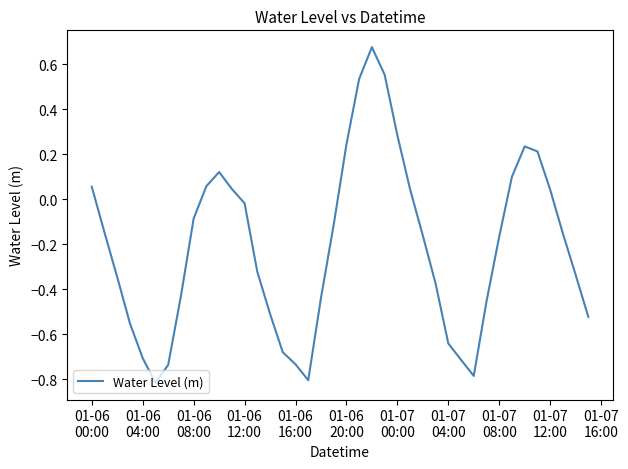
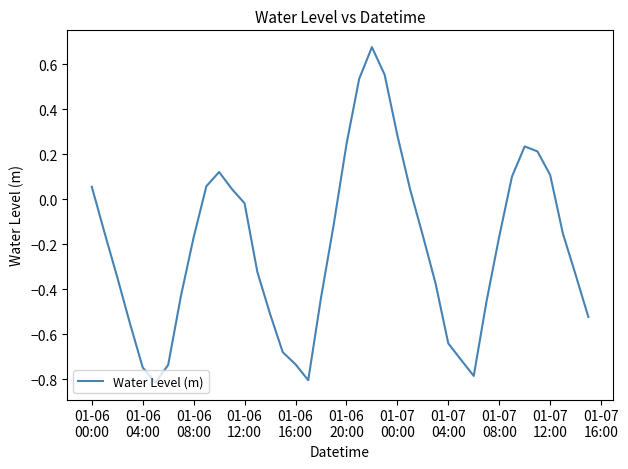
01-06 04:00: -0.71 -> -0.75
01-06 08:00: -0.09 -> -0.17
01-07 12:00: 0.04 -> 0.11
